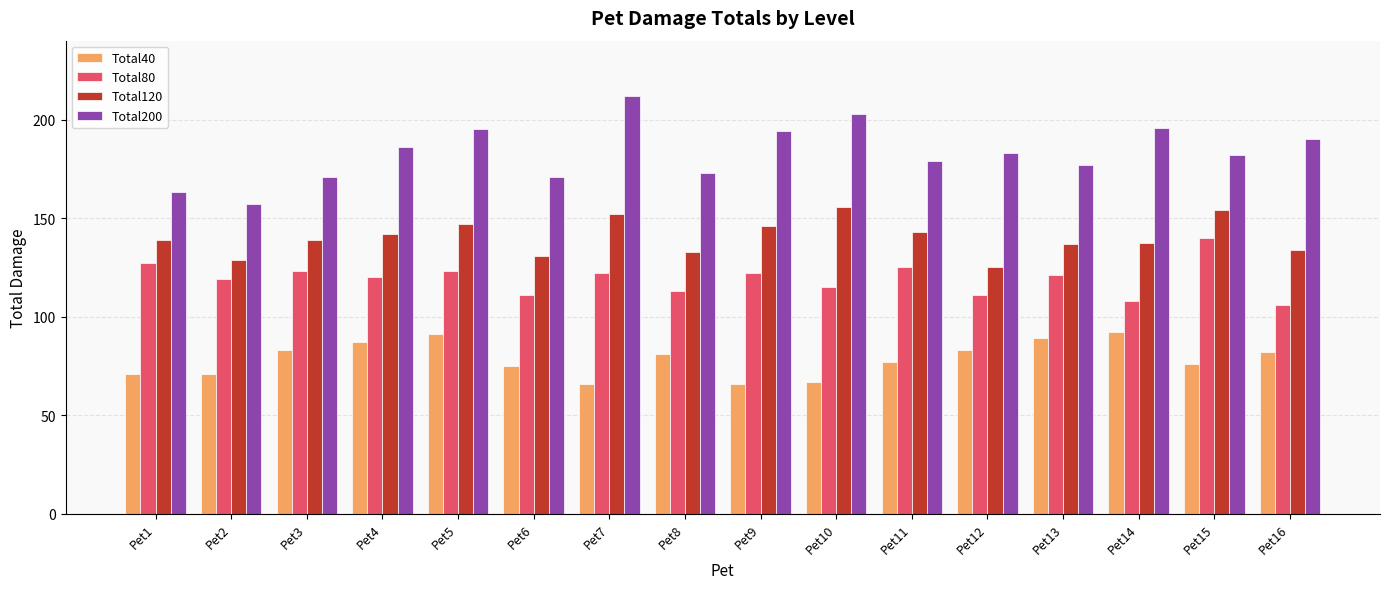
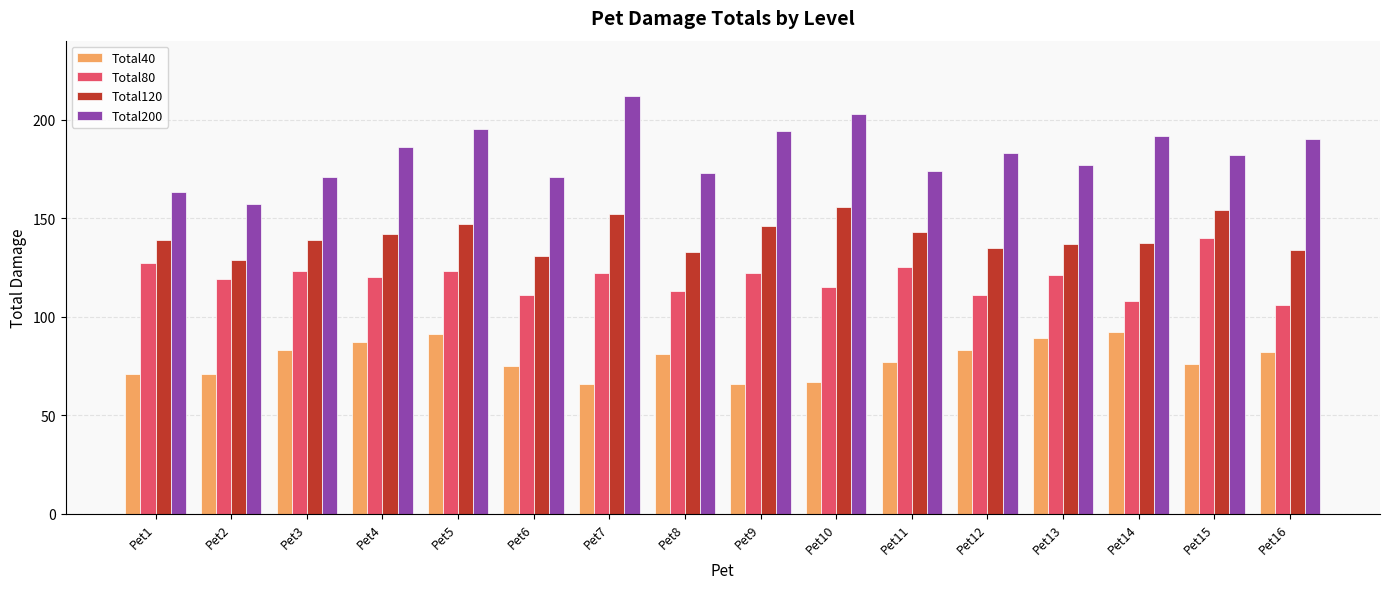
Total200, Pet11: 179 -> 174
Total120, Pet12: 125 -> 135
Total200, Pet14: 196 -> 191
